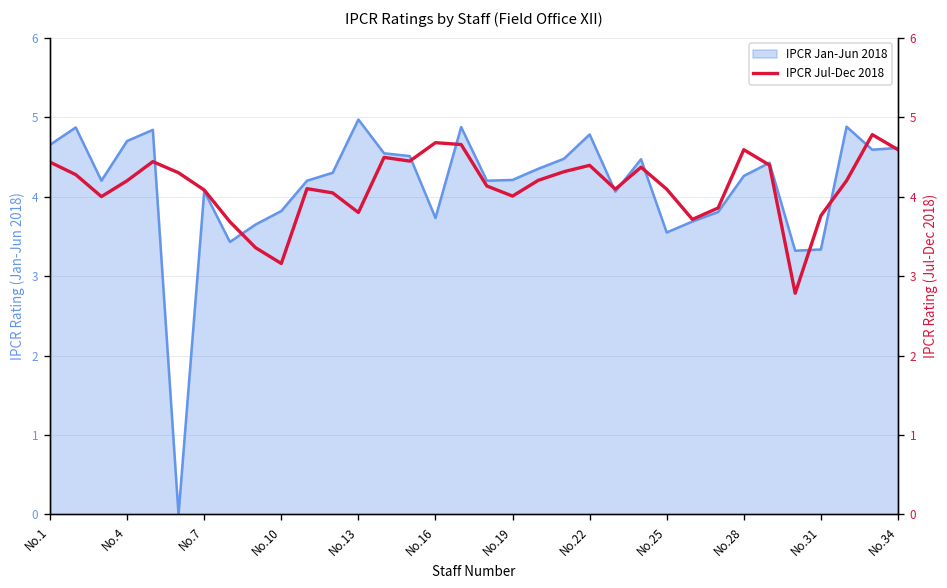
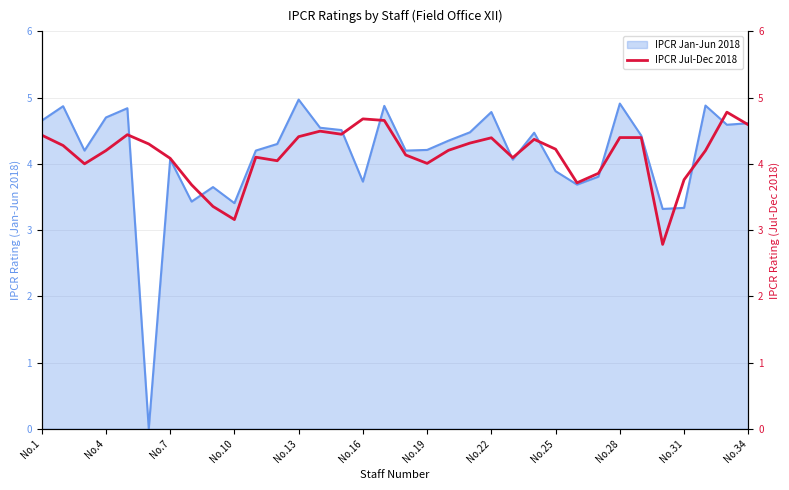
IPCR Jan-Jun 2018, No.10: 3.8 -> 3.4
IPCR Jan-Jun 2018, No.25: 3.5 -> 3.9
IPCR Jan-Jun 2018, No.28: 4.3 -> 4.9
IPCR Jul-Dec 2018, No.13: 3.8 -> 4.4
IPCR Jul-Dec 2018, No.25: 4.1 -> 4.2
IPCR Jul-Dec 2018, No.28: 4.6 -> 4.4
